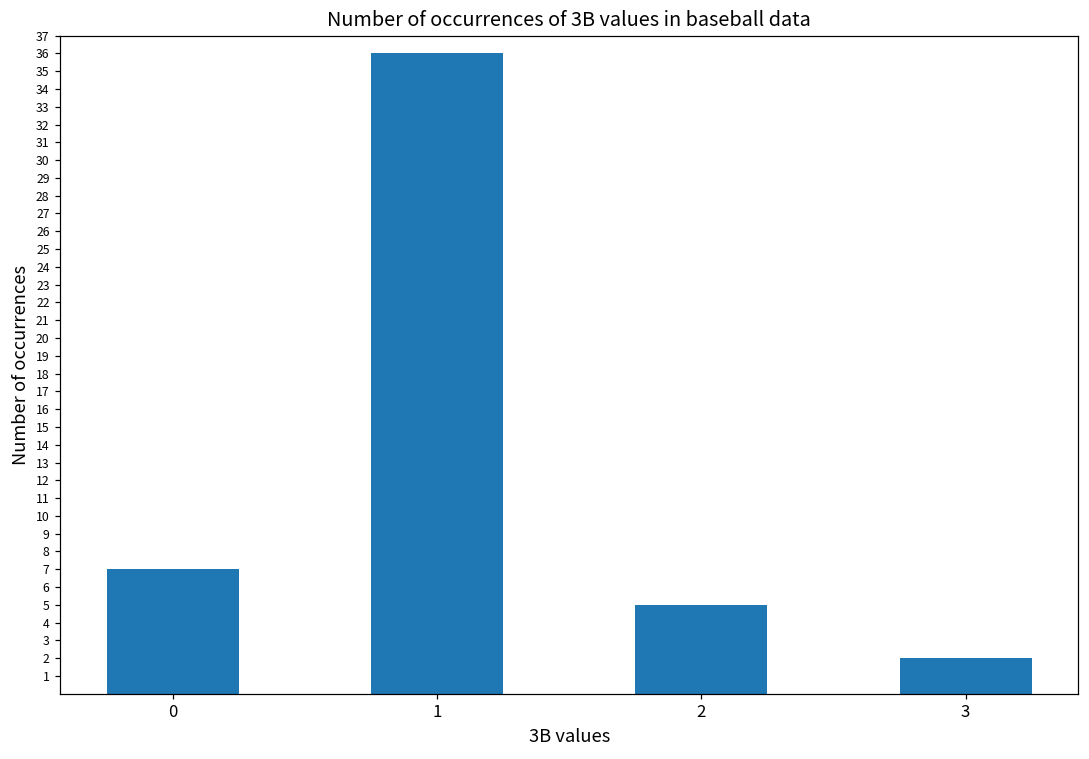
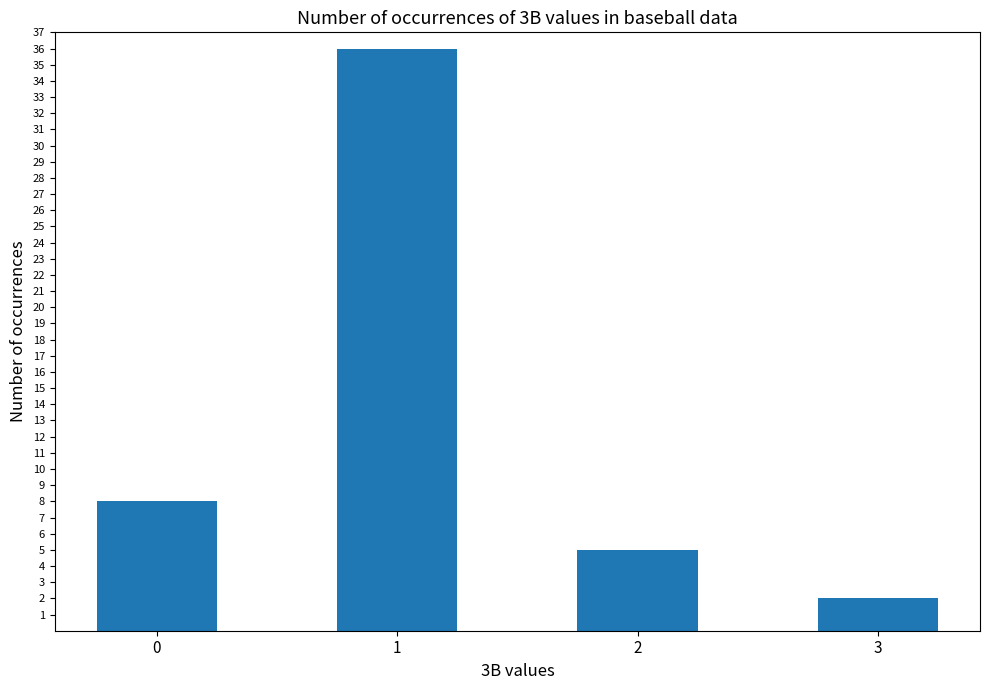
0: 7 -> 8
